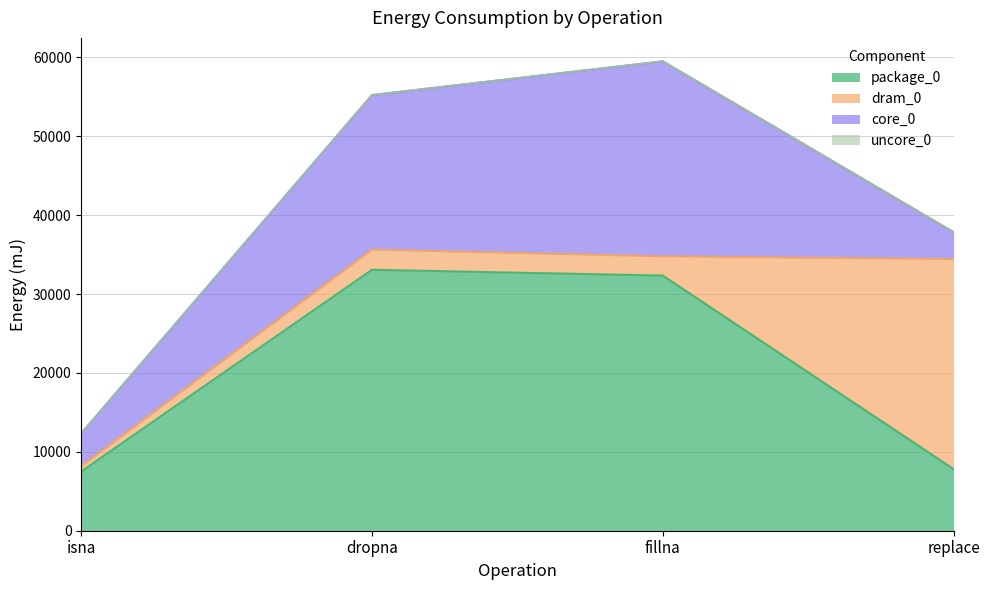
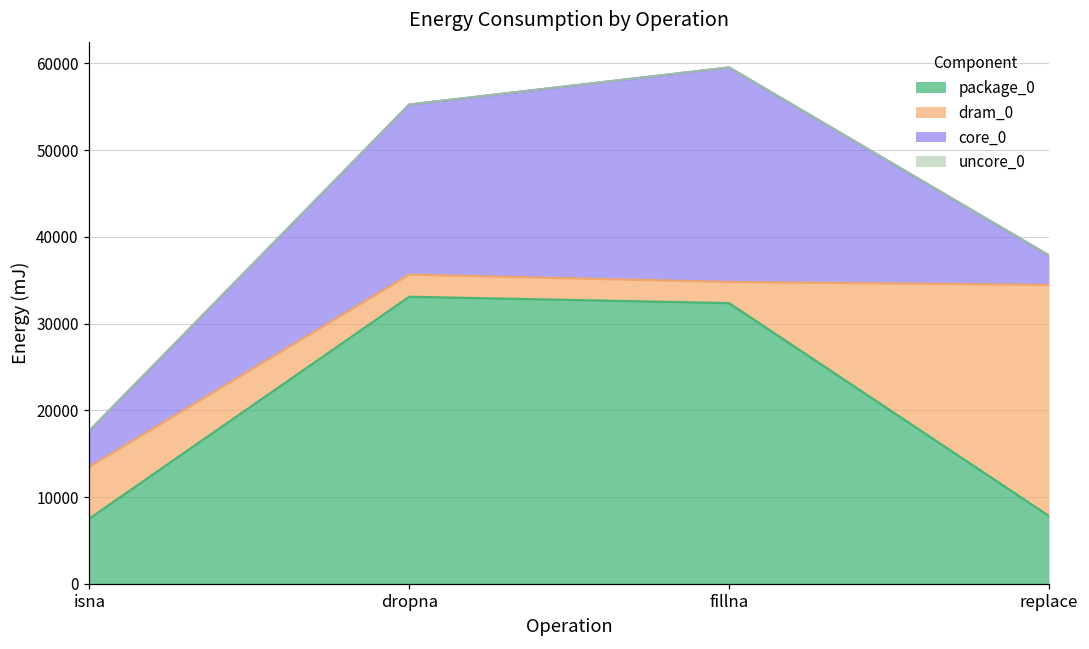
dram_0, isna: 1000 -> 6000
